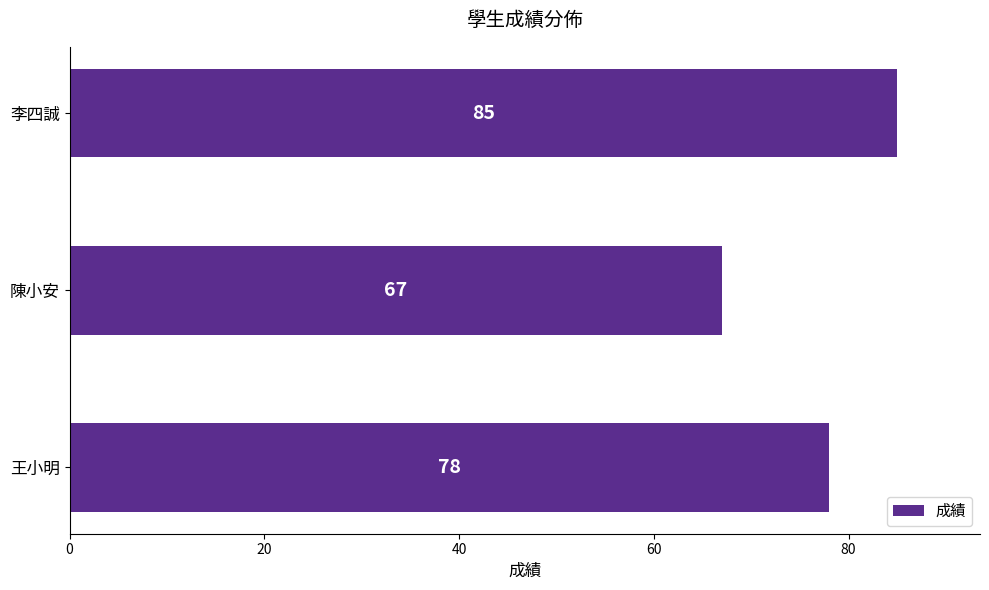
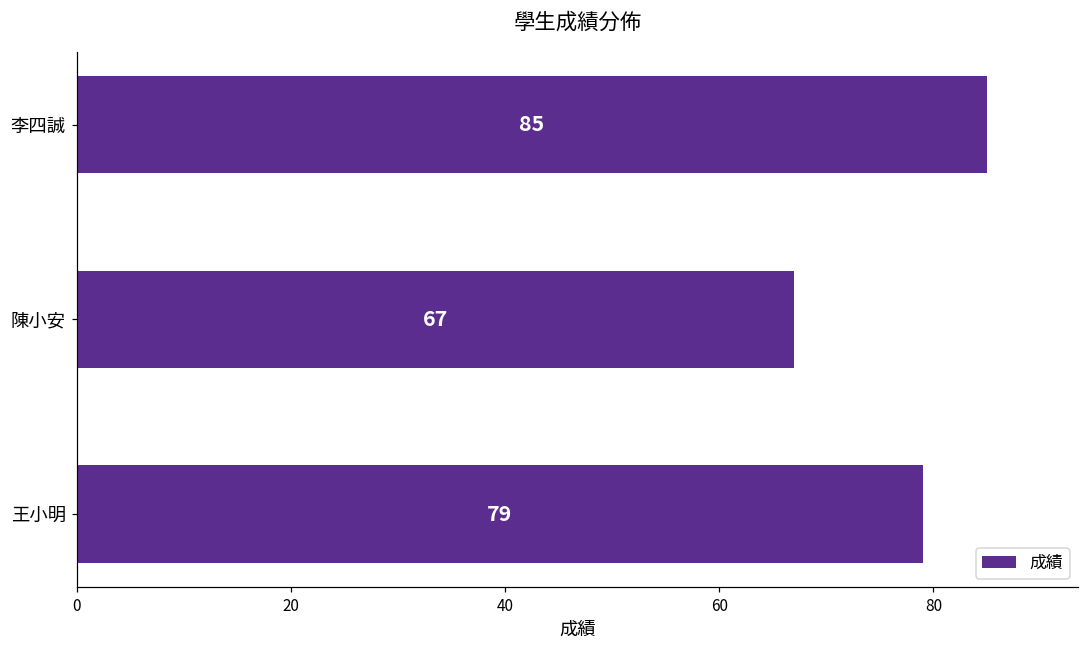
王小明: 78 -> 79
